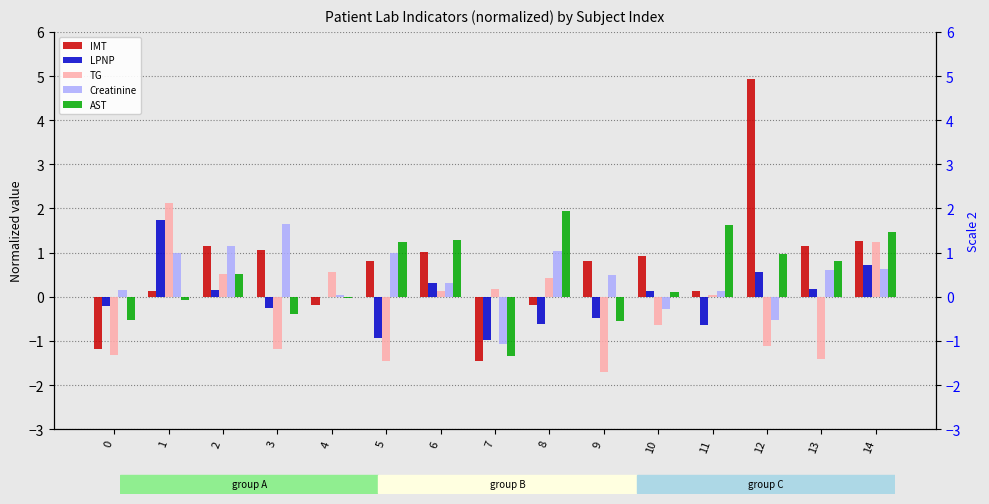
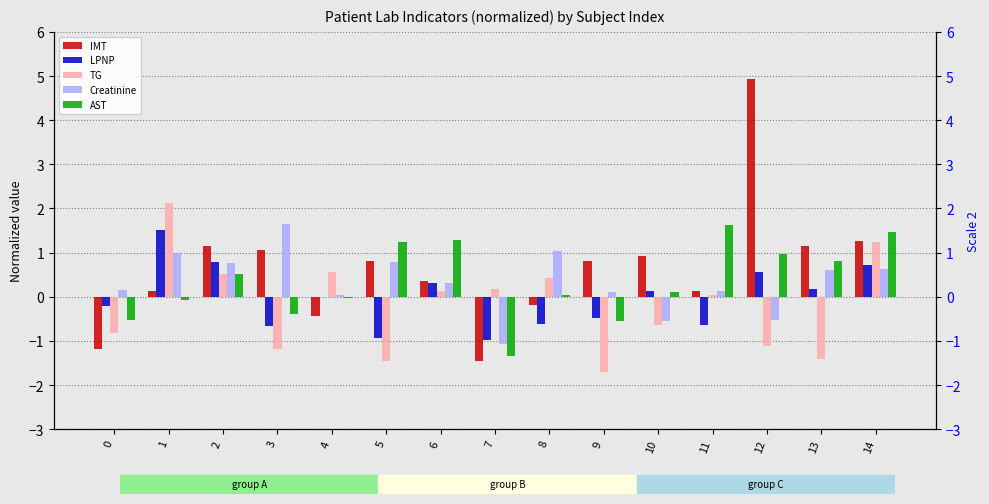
TG, 0: -1.3 -> -0.8
LPNP, 1: 1.7 -> 1.5
LPNP, 2: 0.2 -> 0.8
Creatinine, 2: 1.2 -> 0.8
LPNP, 3: -0.2 -> -0.7
IMT, 4: -0.2 -> -0.4
Creatinine, 5: 1.0 -> 0.8
IMT, 6: 1.0 -> 0.4
AST, 8: 1.9 -> 0.0
Creatinine, 9: 0.5 -> 0.1
Creatinine, 10: -0.3 -> -0.6
